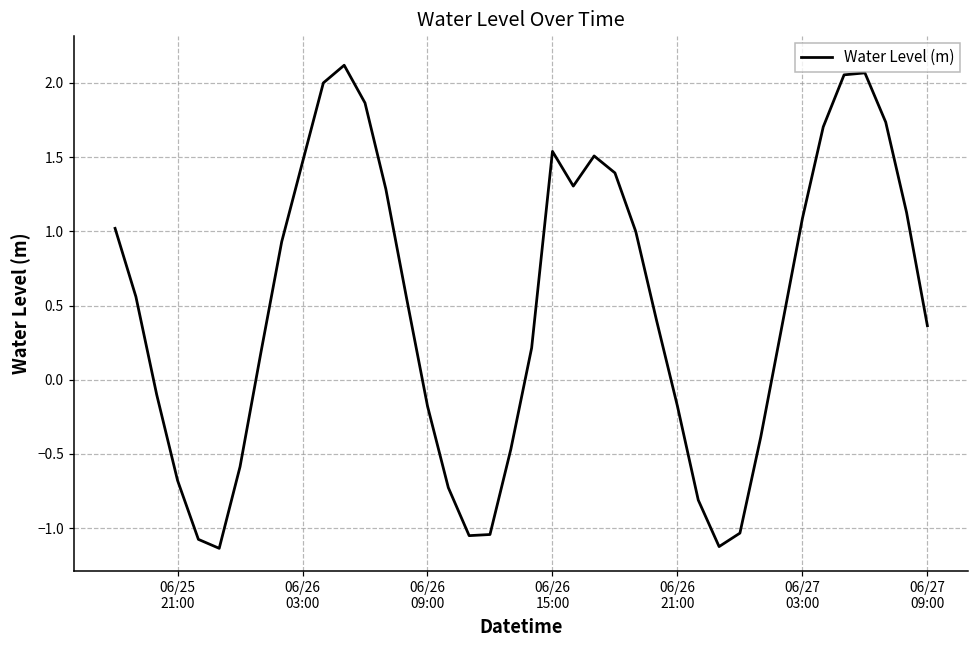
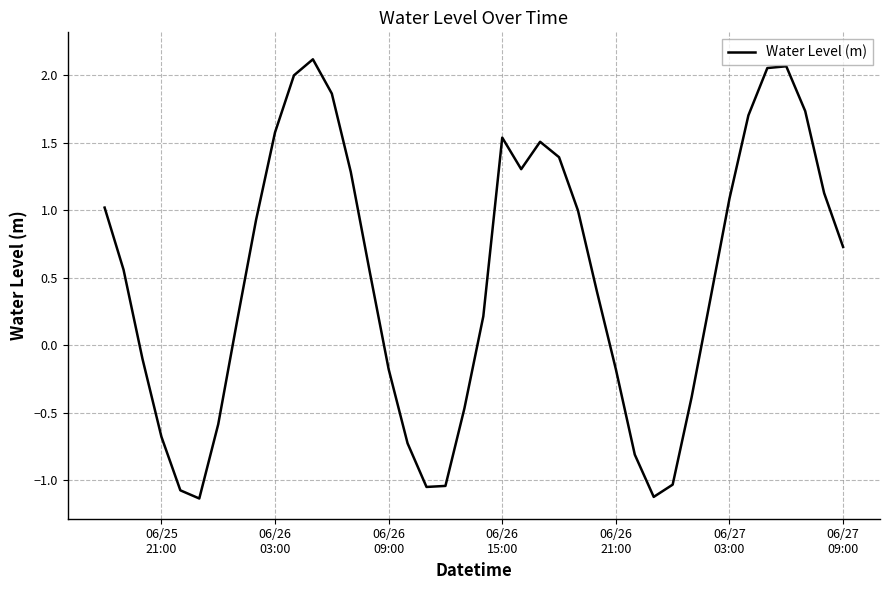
06/26 03:00: 1.47 -> 1.58
06/27 09:00: 0.36 -> 0.73
